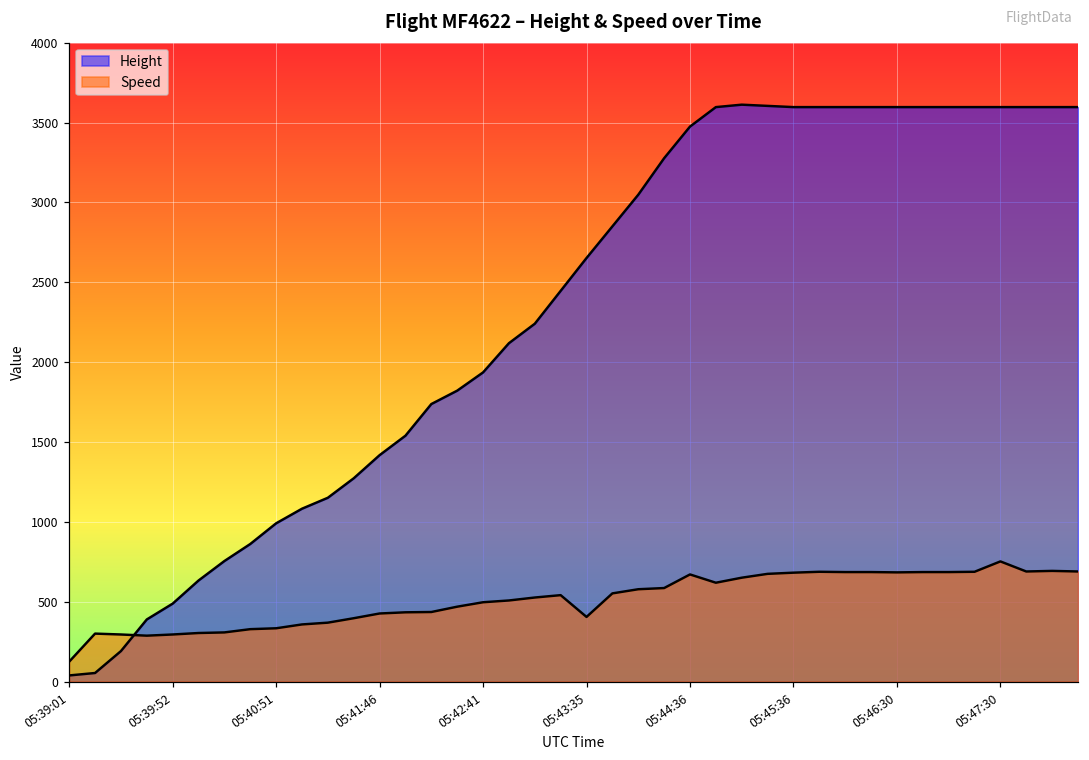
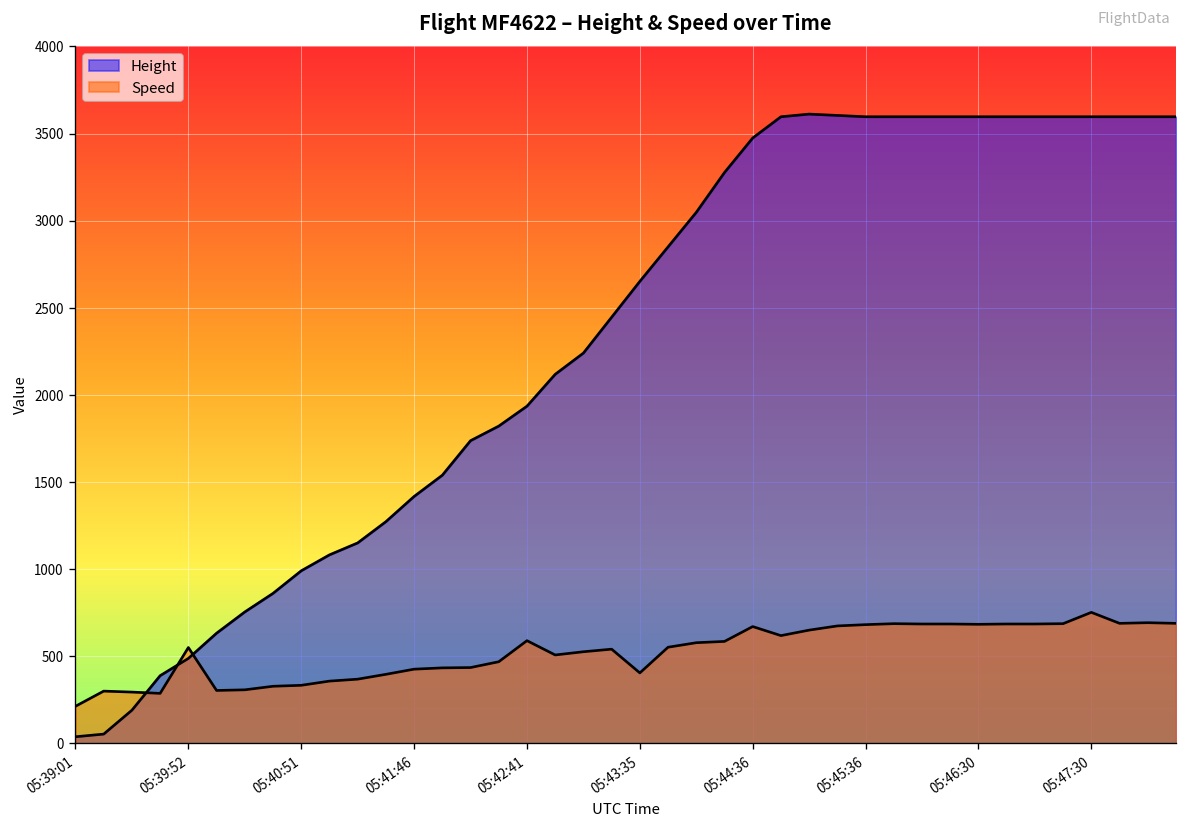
Speed, 05:39:01: 120 -> 210
Speed, 05:39:52: 290 -> 550
Speed, 05:42:41: 500 -> 590
